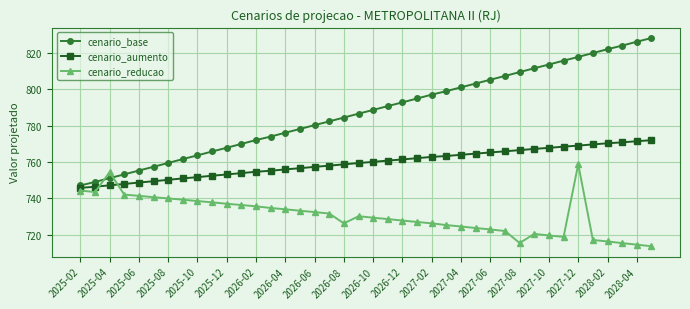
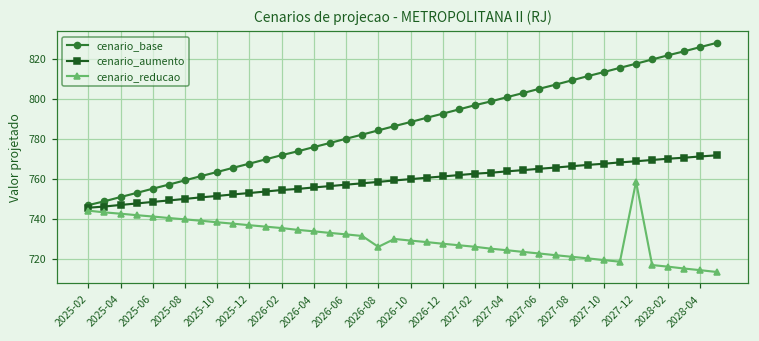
cenario_reducao, 2025-04: 754 -> 743
cenario_reducao, 2027-08: 716 -> 721
